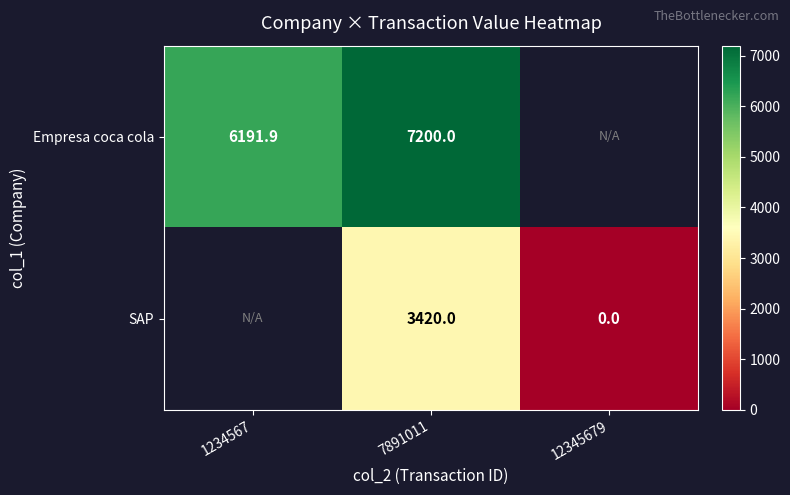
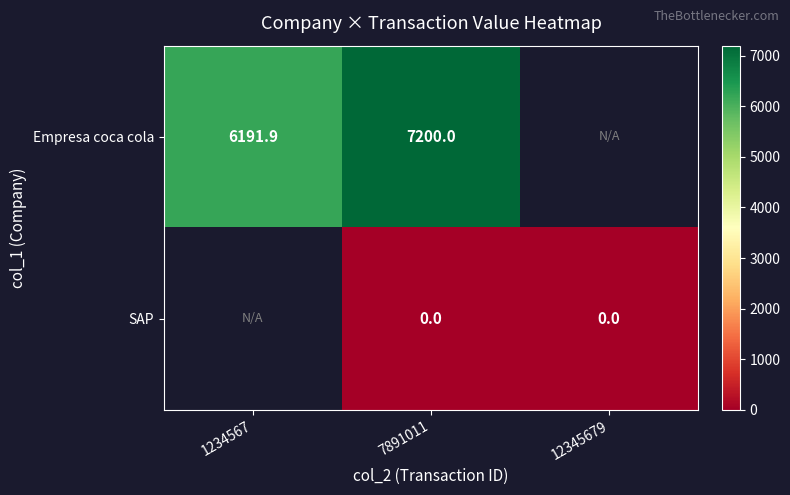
SAP, 7891011: 3420.0 -> 0.0
